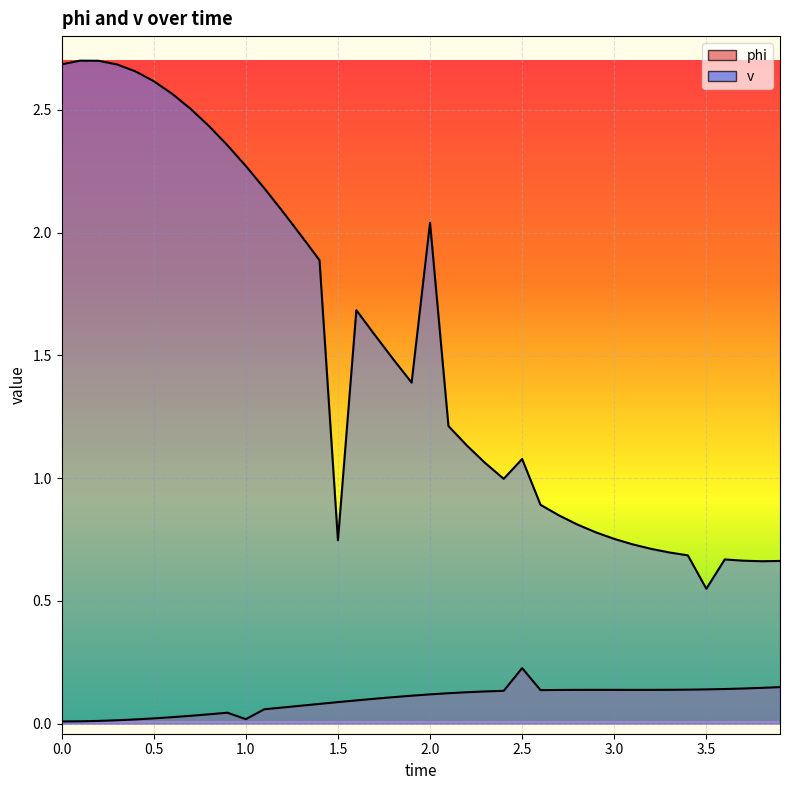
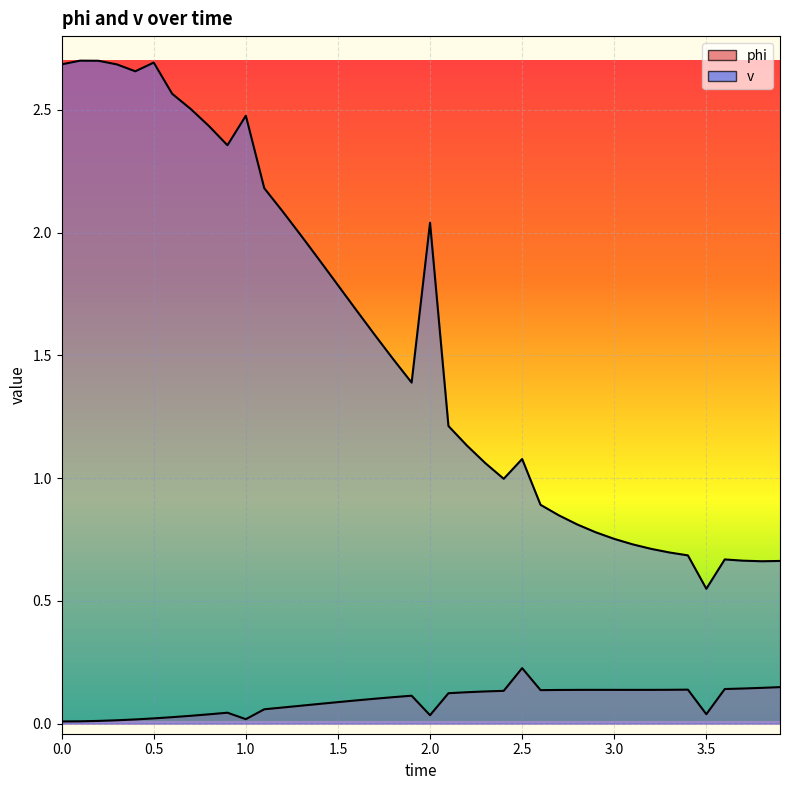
v, 0.5: 2.62 -> 2.69
v, 1.0: 2.27 -> 2.48
v, 1.5: 0.75 -> 1.79
phi, 2.0: 0.12 -> 0.03
phi, 3.5: 0.14 -> 0.04
